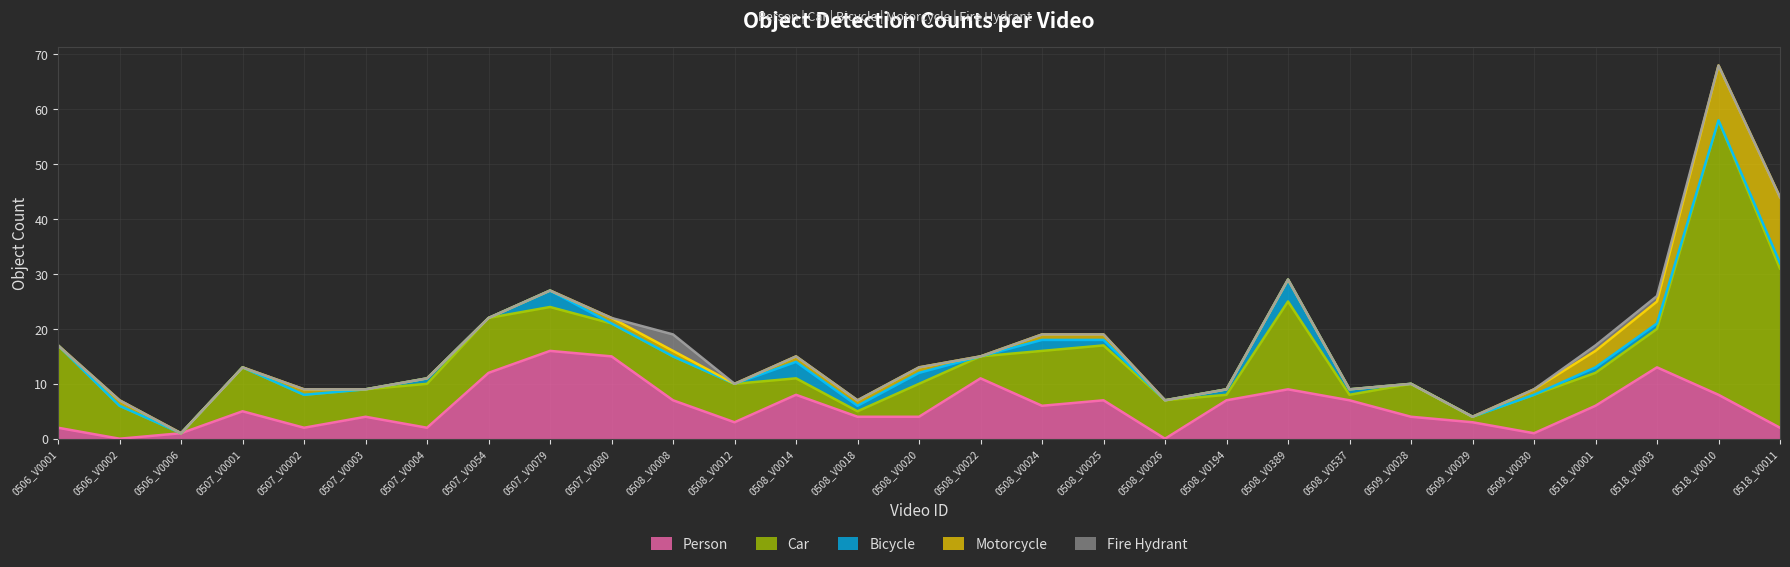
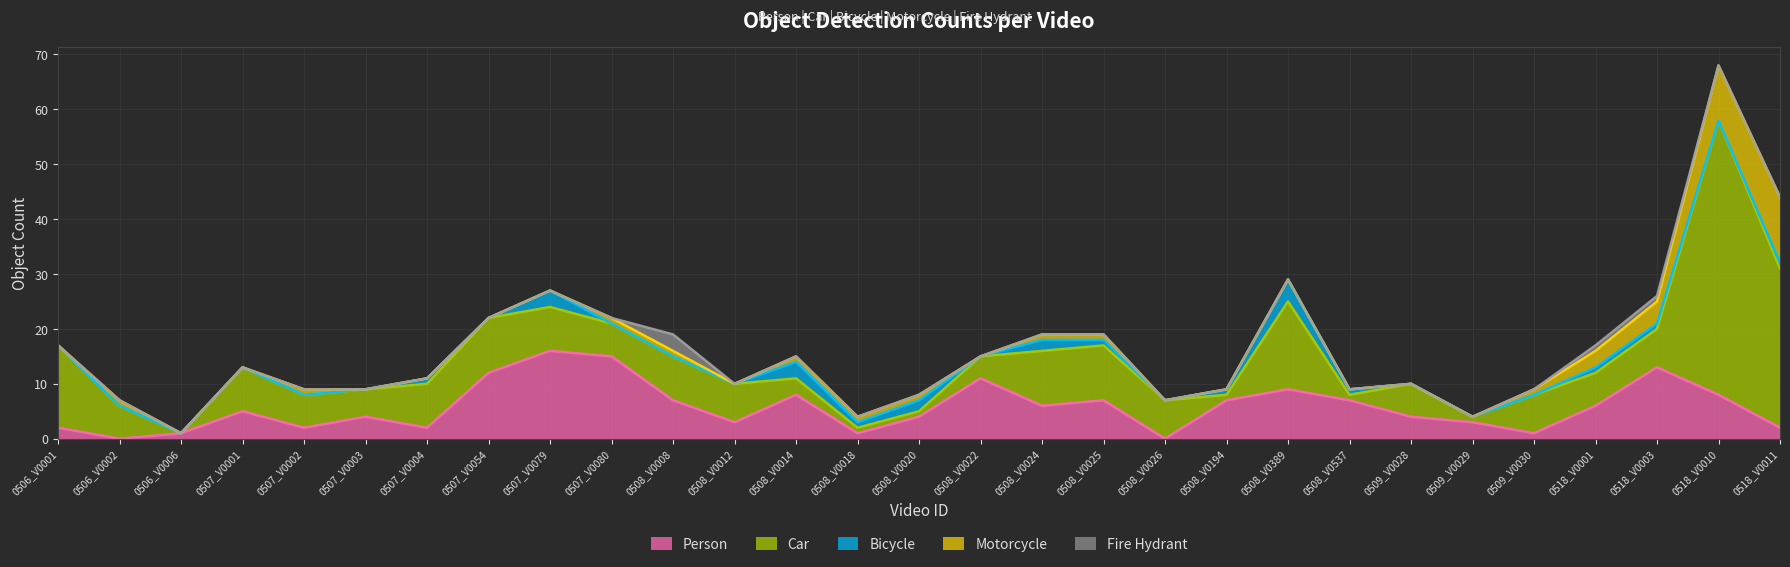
Person, 0508_V0018: 4 -> 1
Car, 0508_V0020: 6 -> 1
